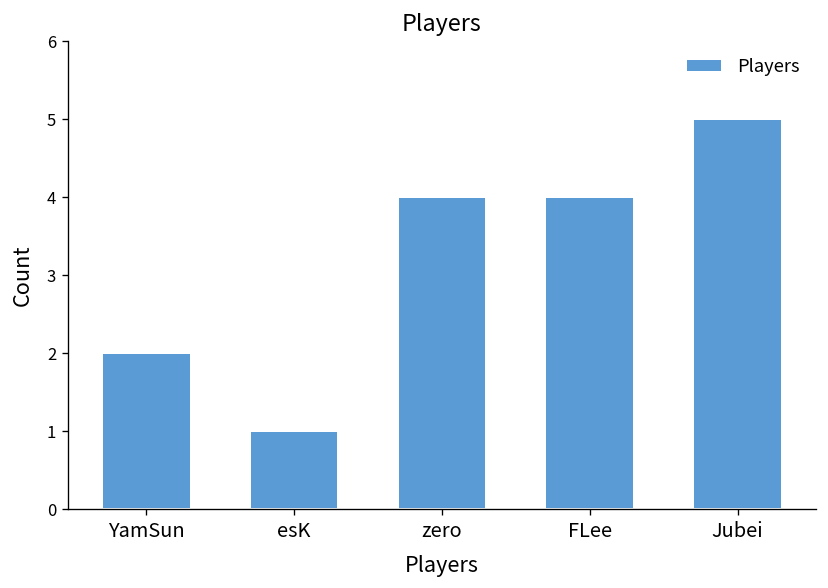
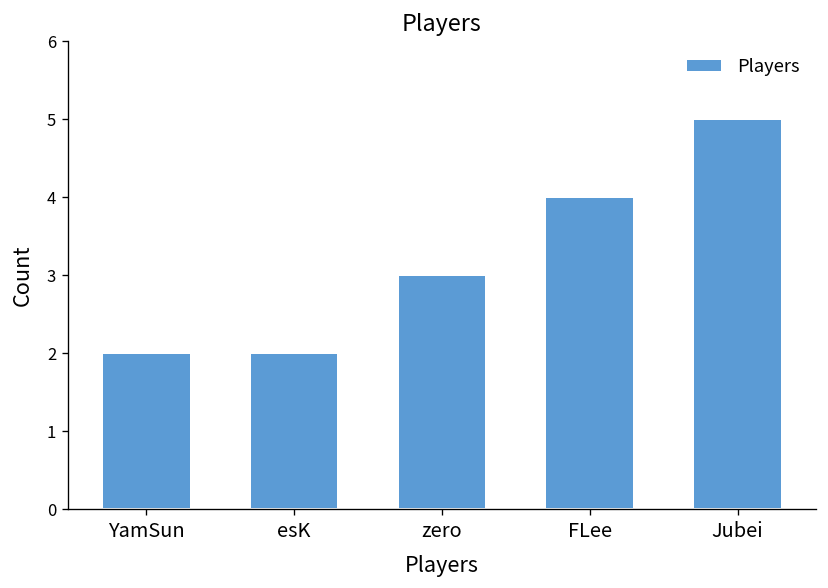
esK: 1 -> 2
zero: 4 -> 3
